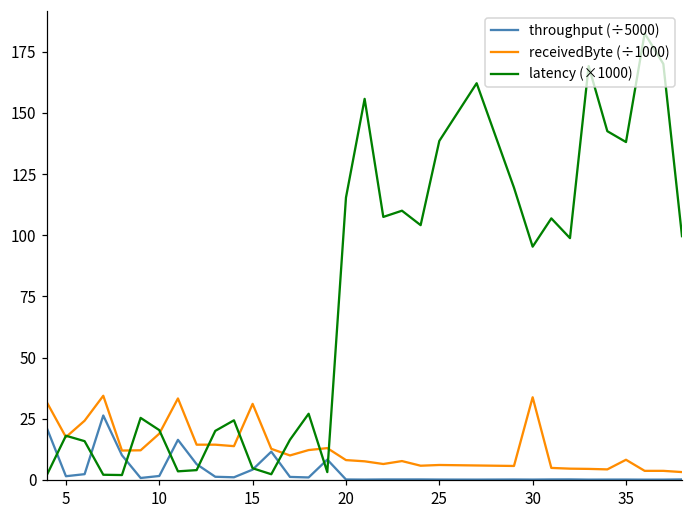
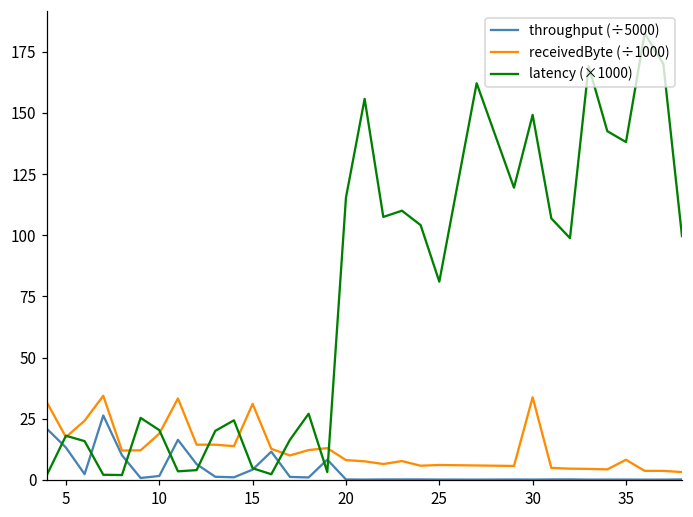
throughput (÷5000), 5: 2 -> 13
latency (×1000), 25: 139 -> 81
latency (×1000), 30: 95 -> 149
